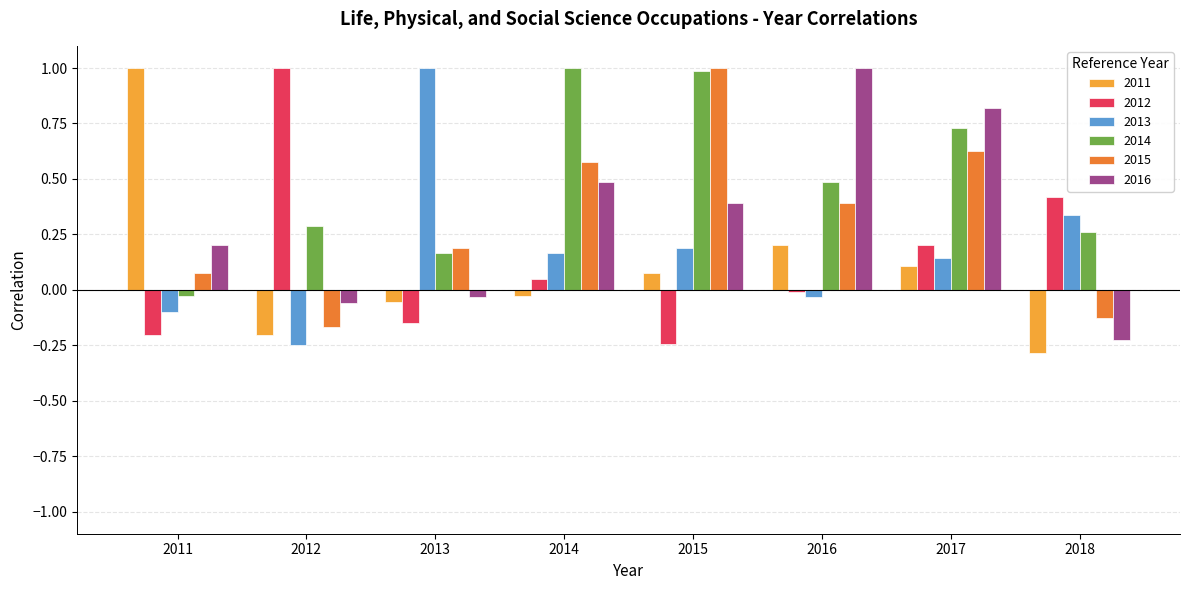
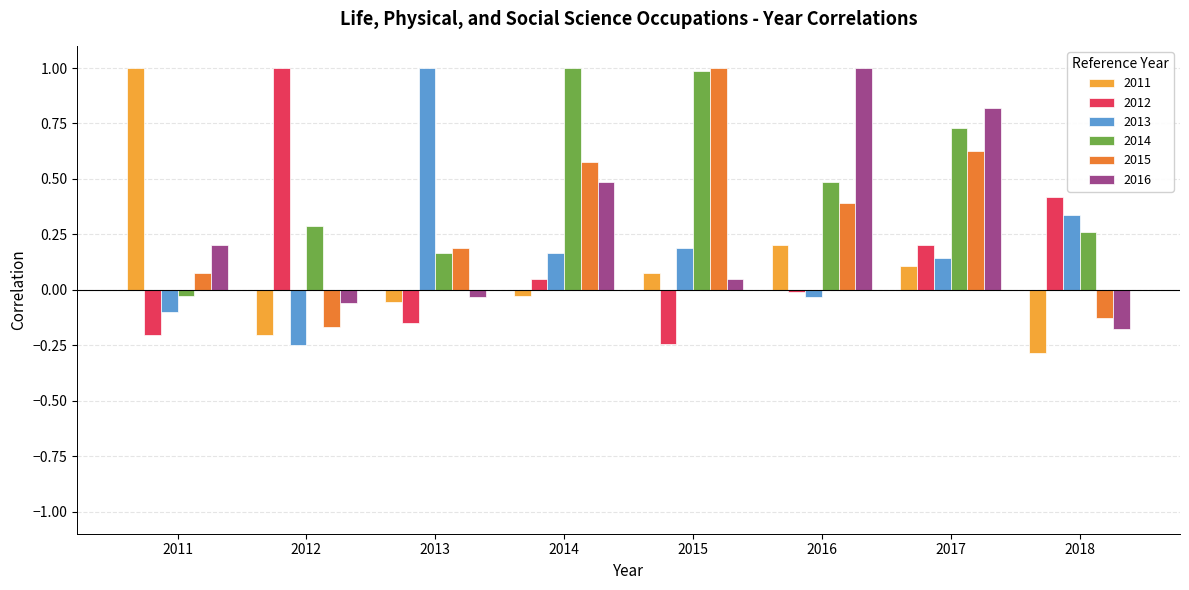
2016, 2015: 0.39 -> 0.05
2016, 2018: -0.22 -> -0.18
